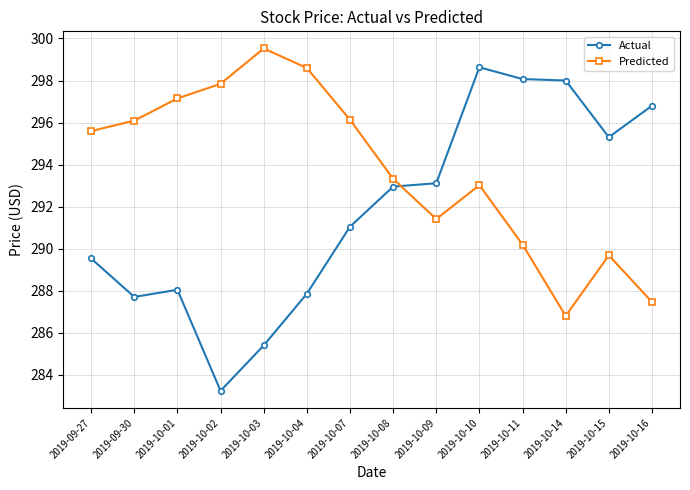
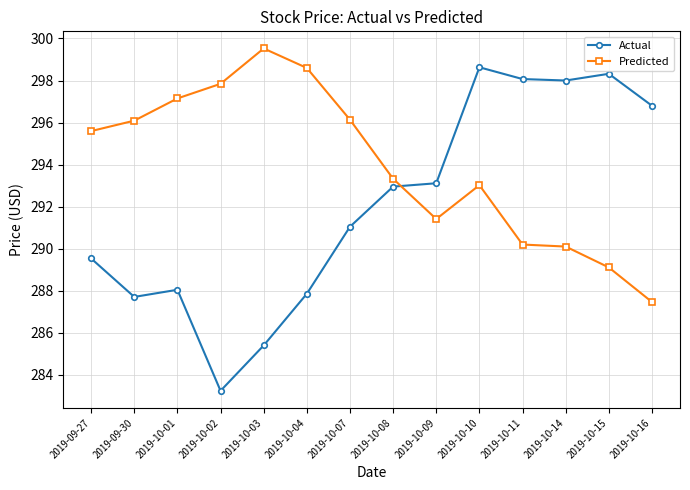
Predicted, 2019-10-14: 286.8 -> 290.1
Actual, 2019-10-15: 295.3 -> 298.3
Predicted, 2019-10-15: 289.7 -> 289.1
